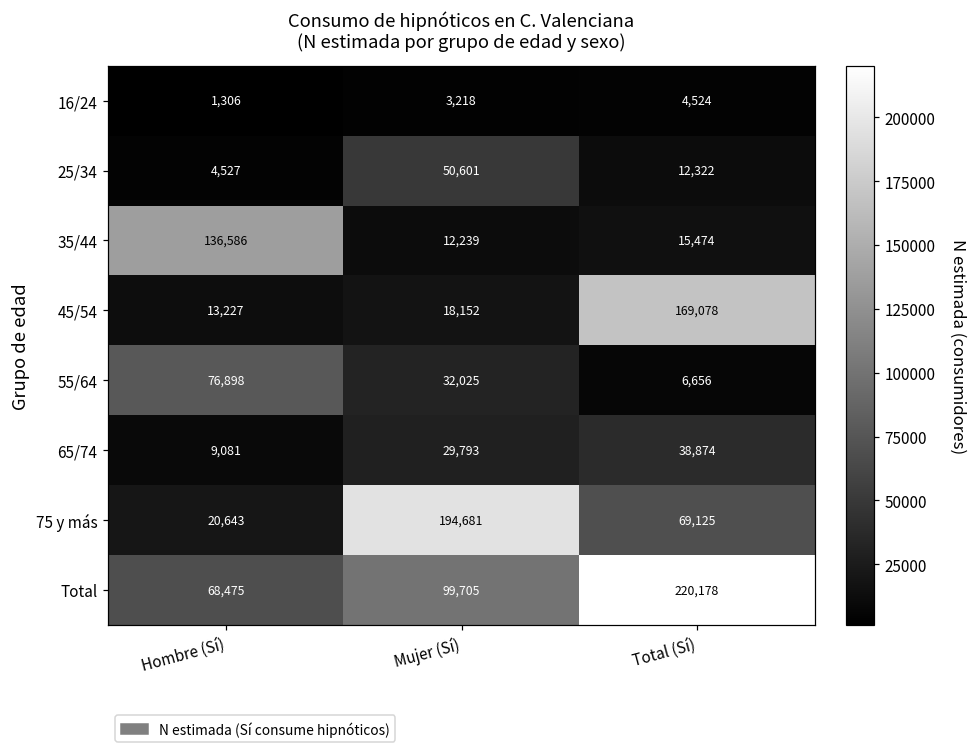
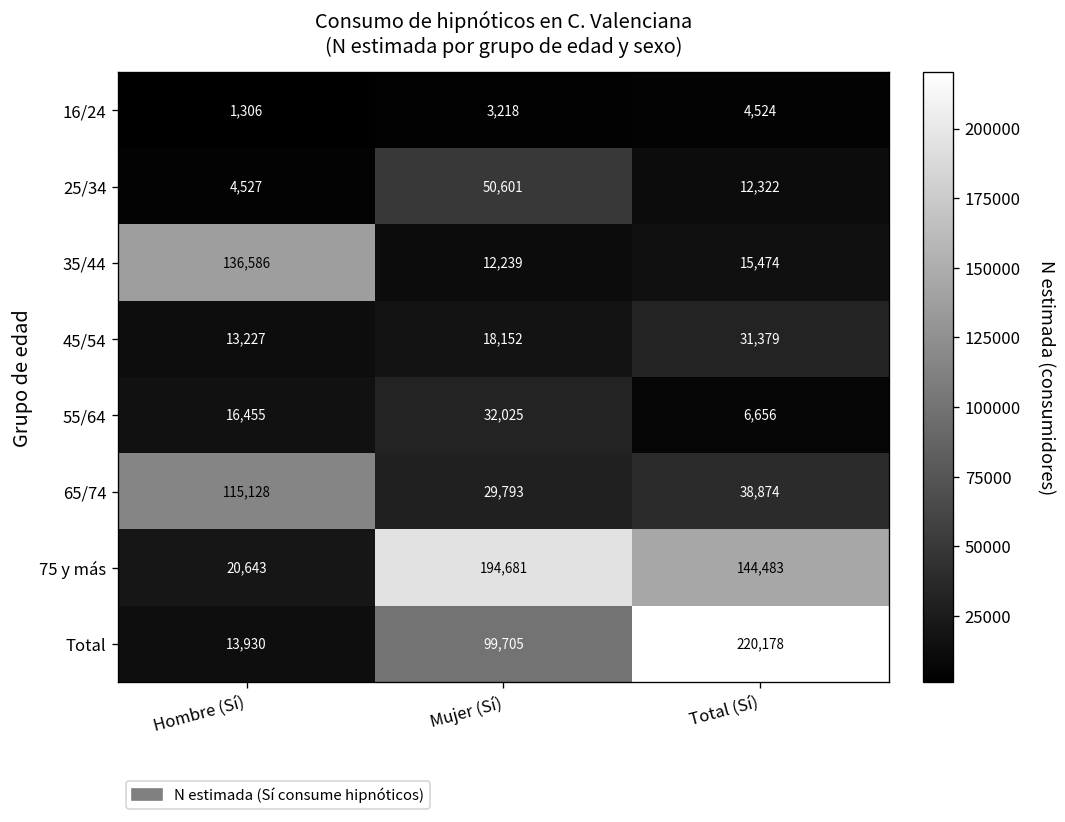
45/54, Total (Sí): 169,078 -> 31,379
55/64, Hombre (Sí): 76,898 -> 16,455
65/74, Hombre (Sí): 9,081 -> 115,128
75 y más, Total (Sí): 69,125 -> 144,483
Total, Hombre (Sí): 68,475 -> 13,930
